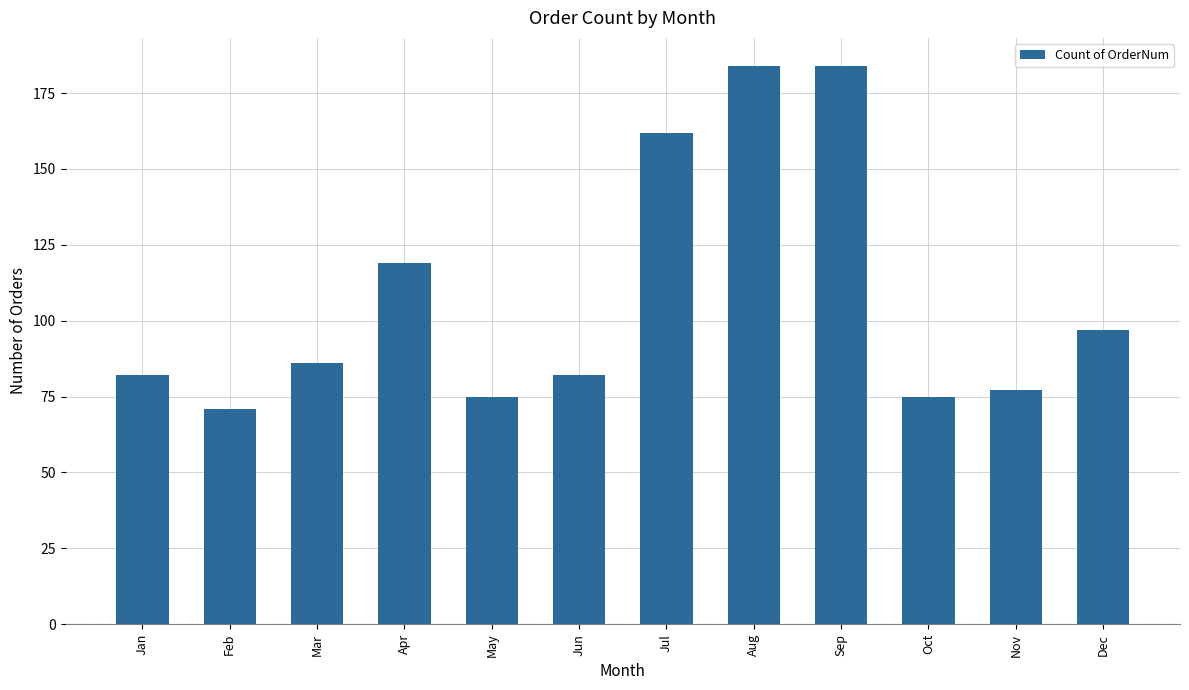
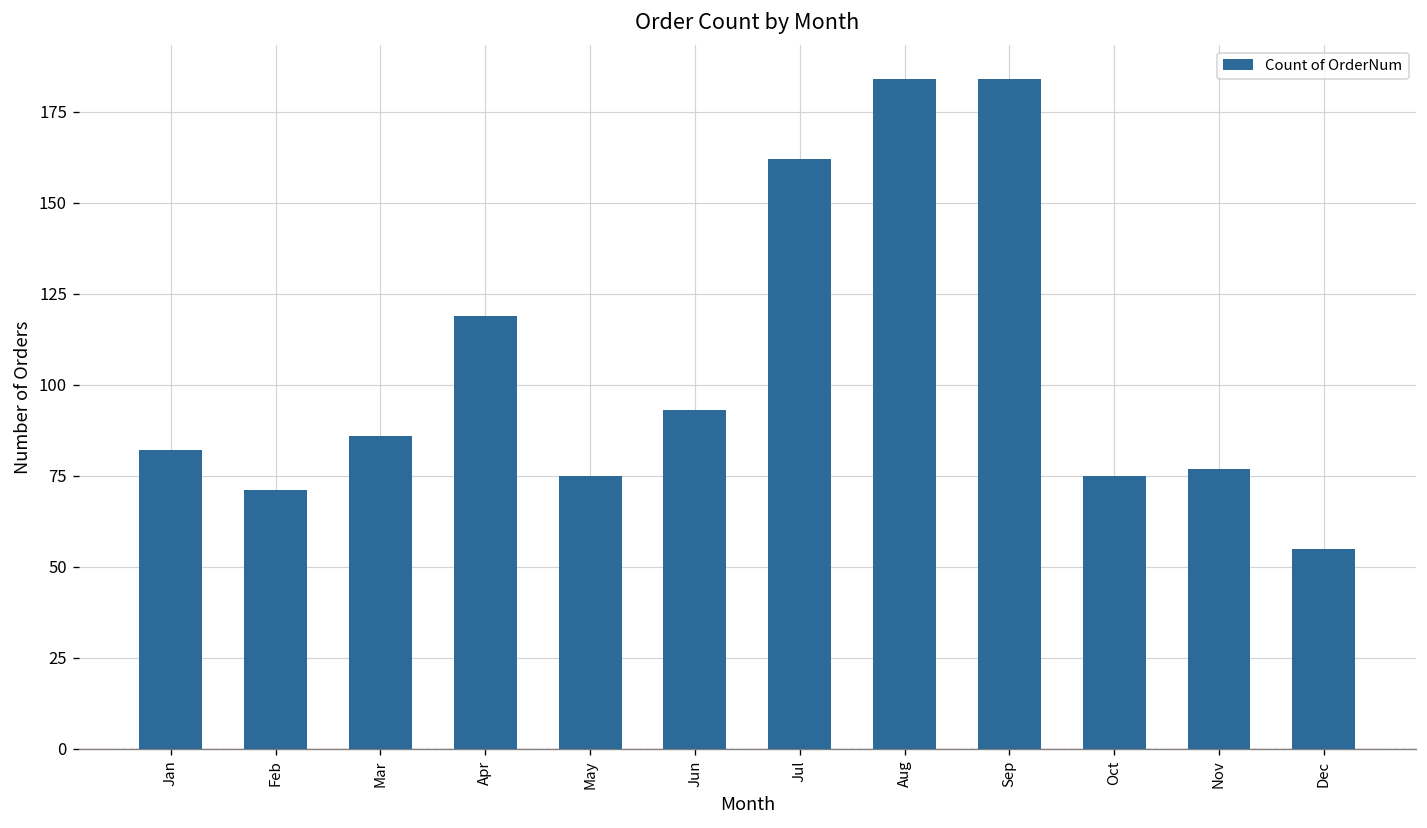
Jun: 82 -> 93
Dec: 97 -> 55
